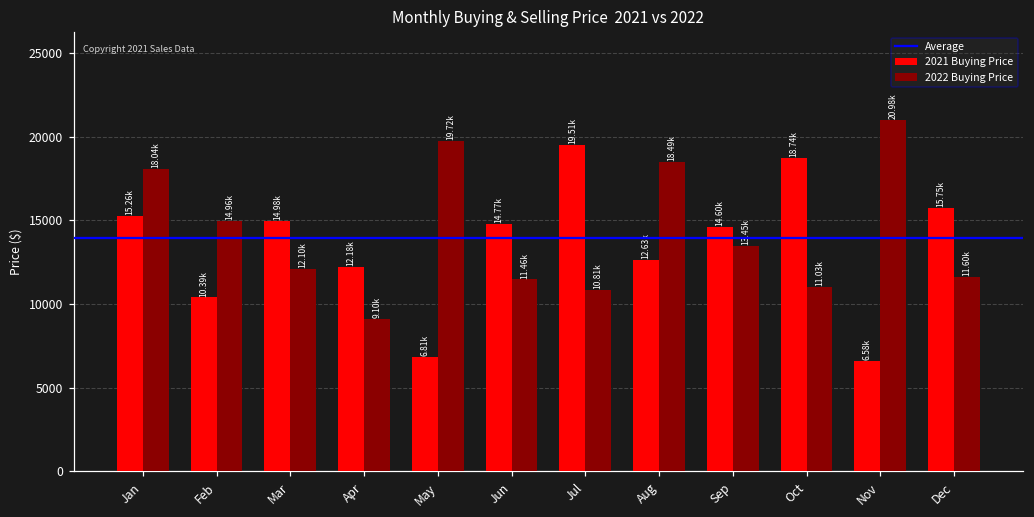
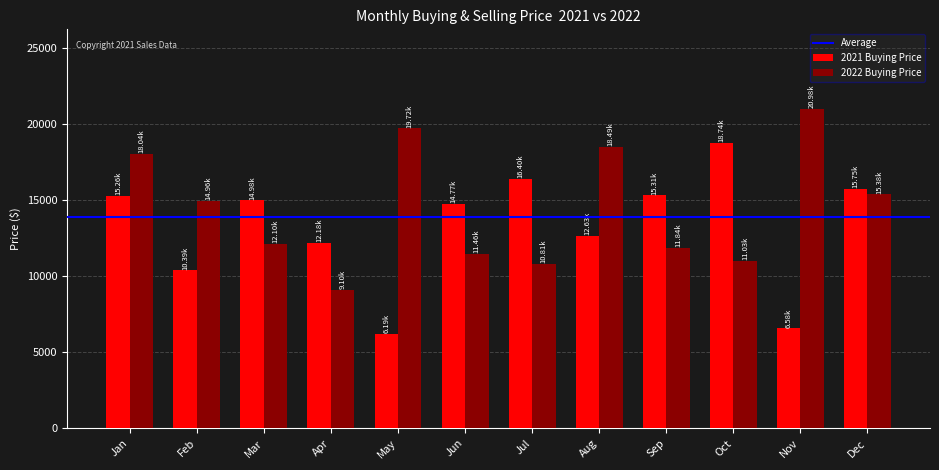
2021 Buying Price, May: 6.81k -> 6.19k
2021 Buying Price, Jul: 19.51k -> 16.40k
2021 Buying Price, Sep: 14.60k -> 15.31k
2022 Buying Price, Sep: 13.45k -> 11.84k
2022 Buying Price, Dec: 11.60k -> 15.38k
